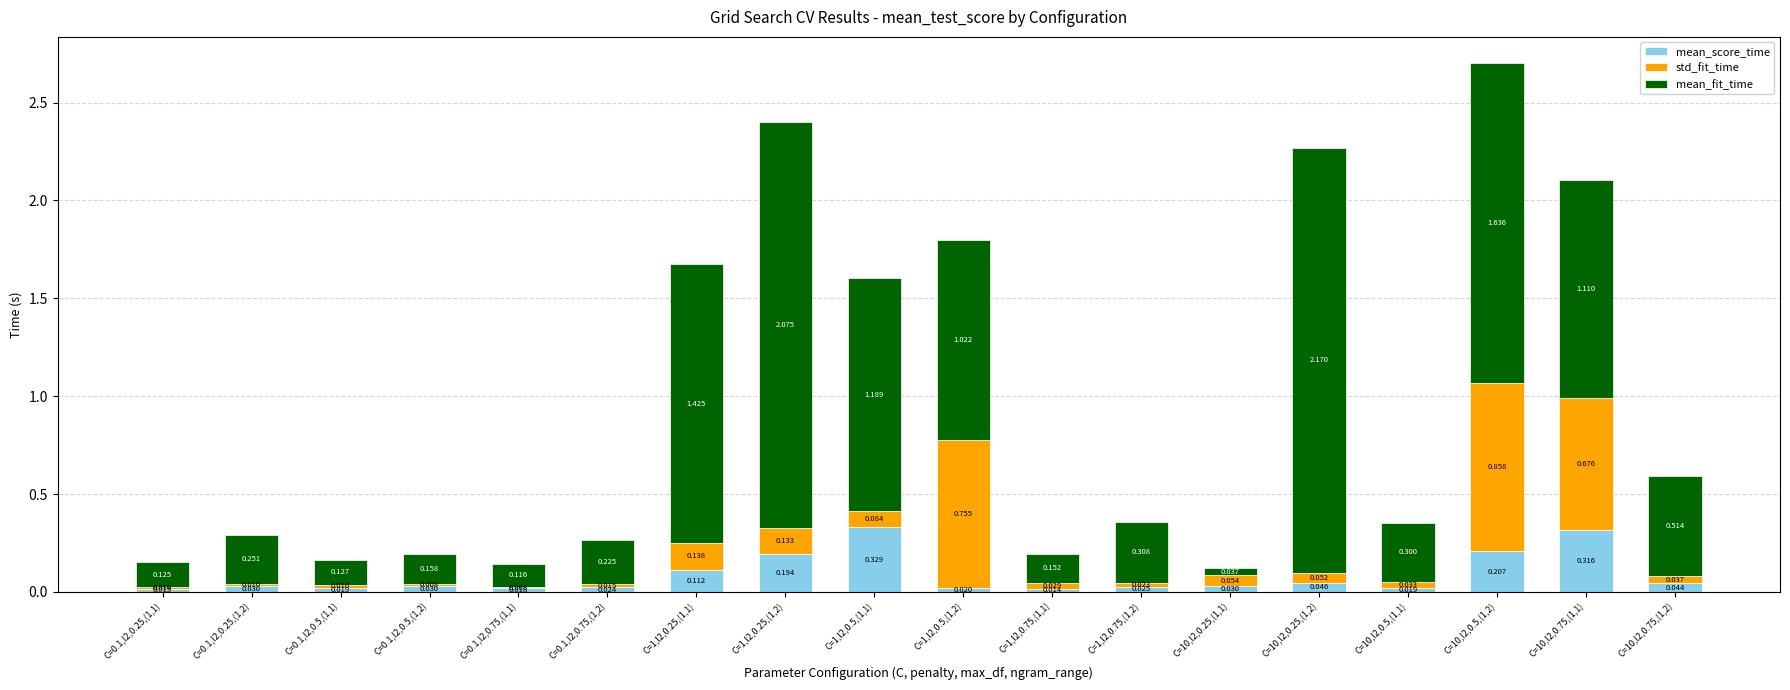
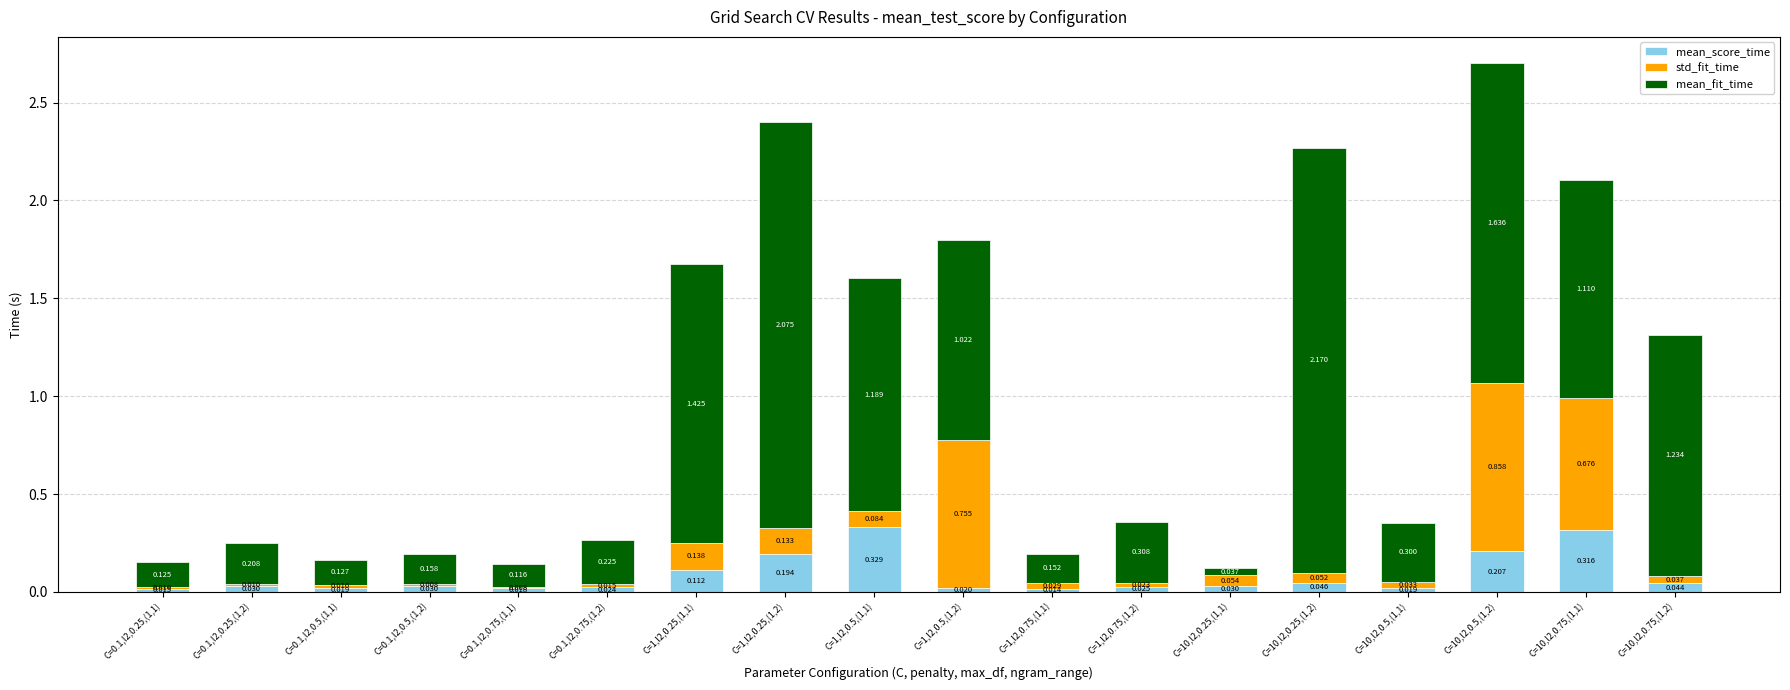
mean_fit_time, C=0.1,l2,0.25,(1,2): 0.251 -> 0.208
mean_fit_time, C=10,l2,0.75,(1,2): 0.514 -> 1.234
